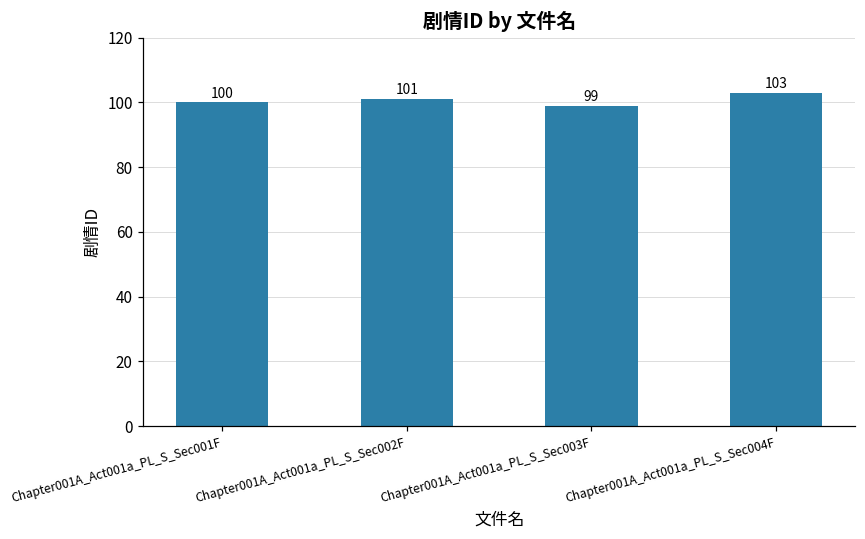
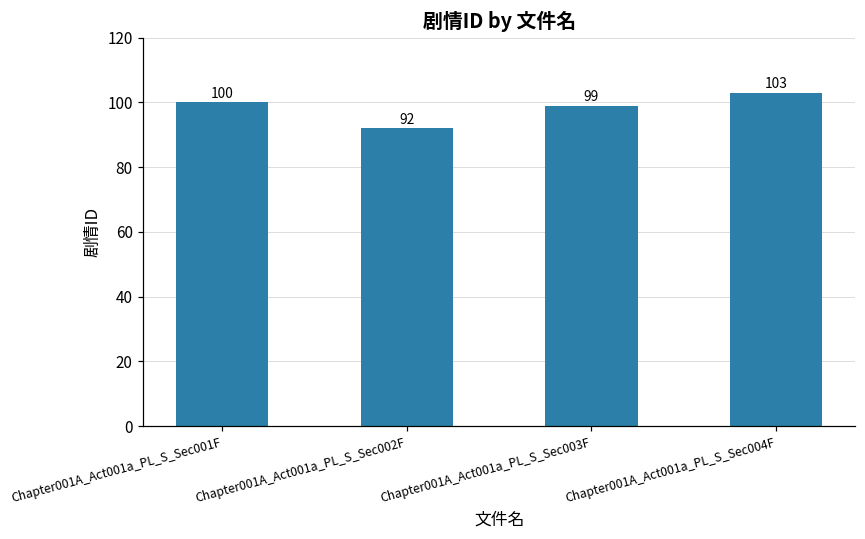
Chapter001A_Act001a_PL_S_Sec002F: 101 -> 92
